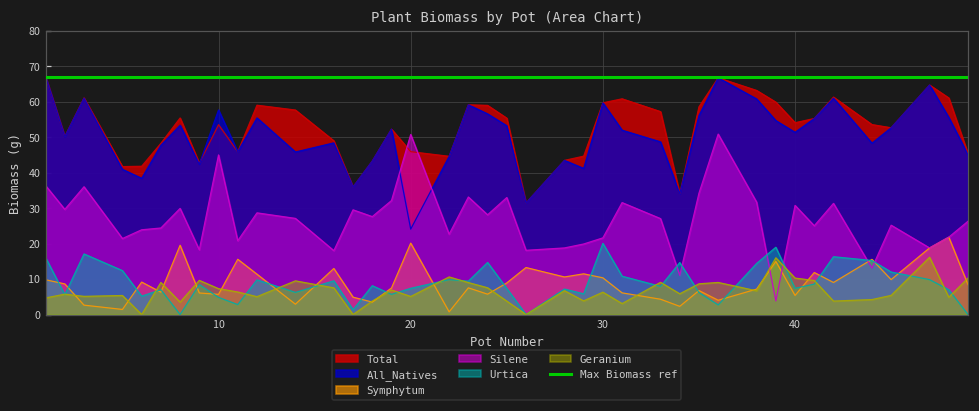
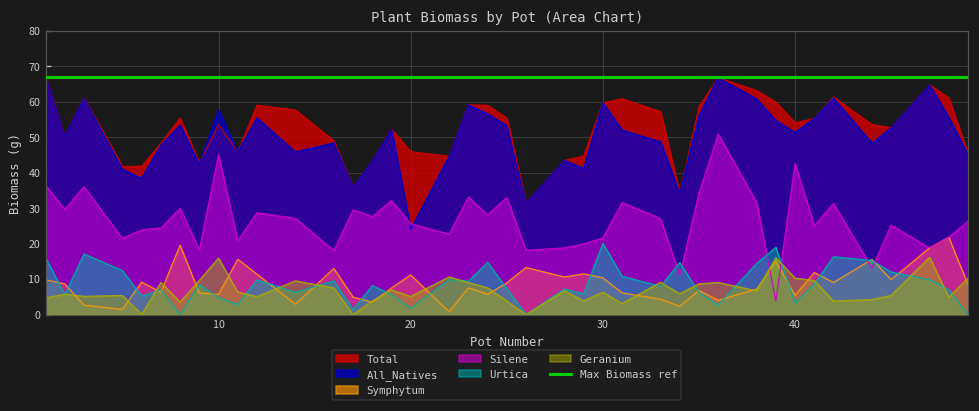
Geranium, 10: 7 -> 16
Symphytum, 20: 20 -> 11
Silene, 20: 51 -> 26
Urtica, 20: 7 -> 2
Silene, 40: 31 -> 43
Urtica, 40: 7 -> 3
